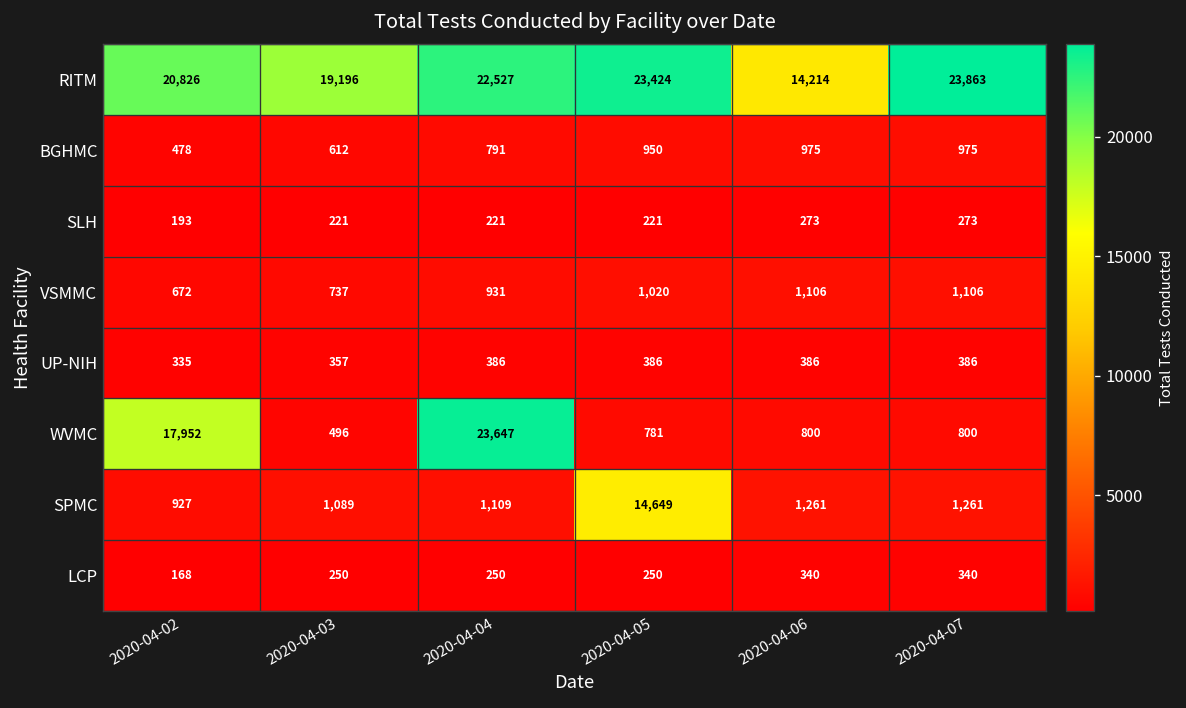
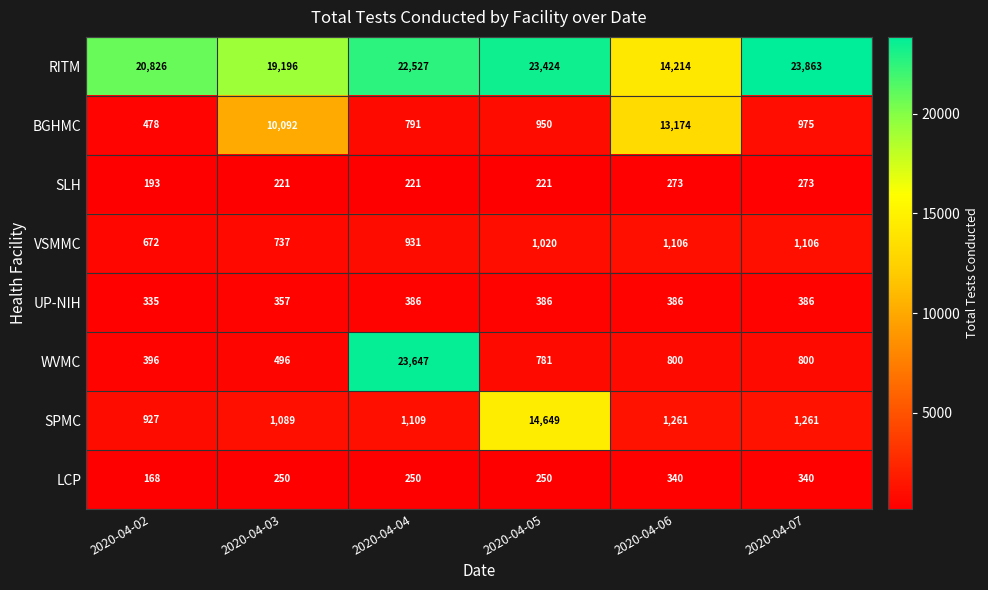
BGHMC, 2020-04-03: 612 -> 10,092
BGHMC, 2020-04-06: 975 -> 13,174
WVMC, 2020-04-02: 17,952 -> 396
